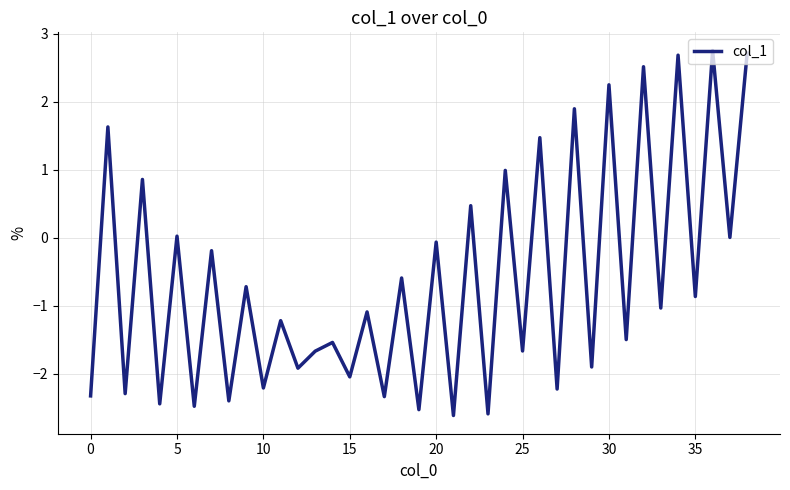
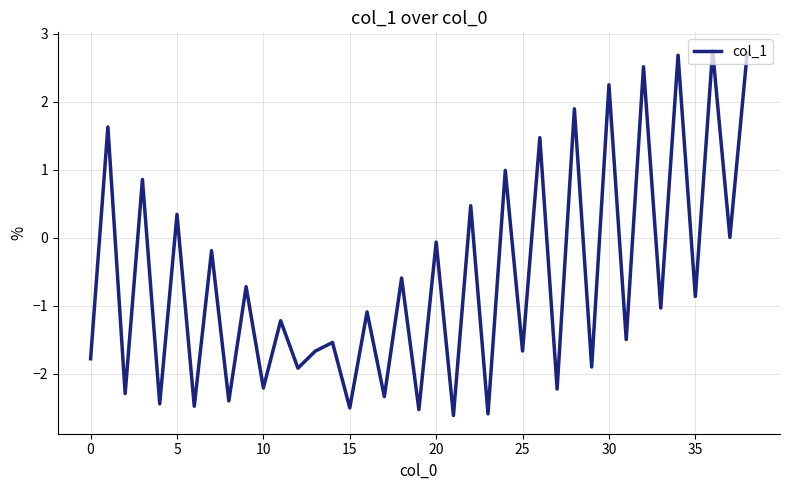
0: -2.3 -> -1.8
5: 0.0 -> 0.3
15: -2.0 -> -2.5
